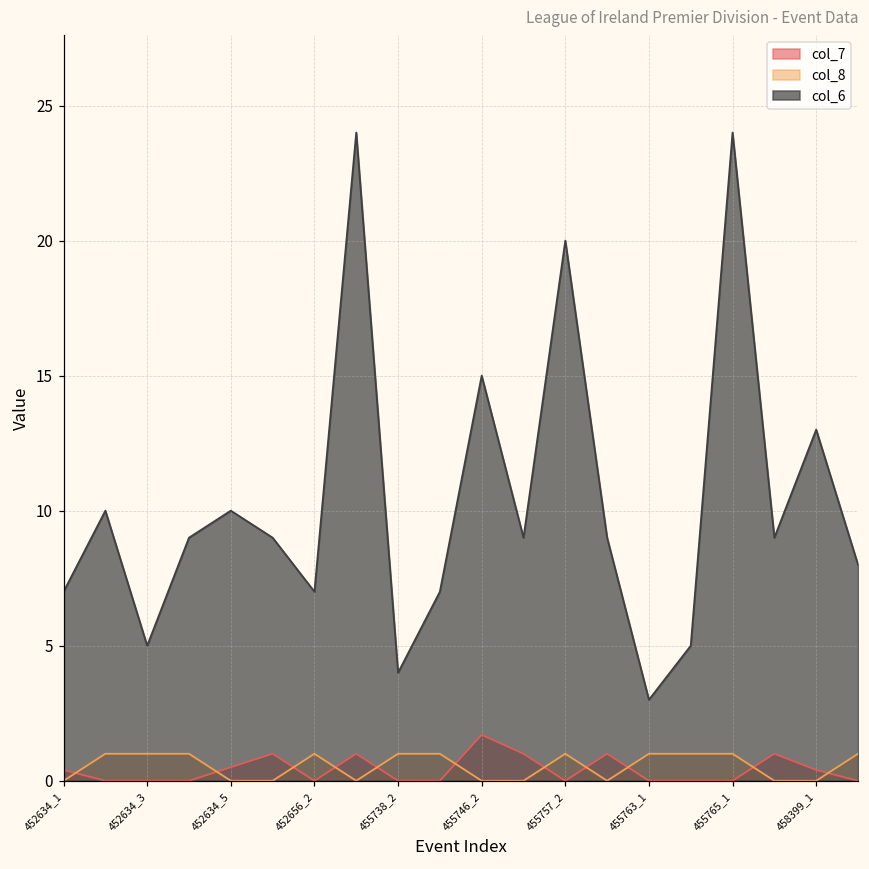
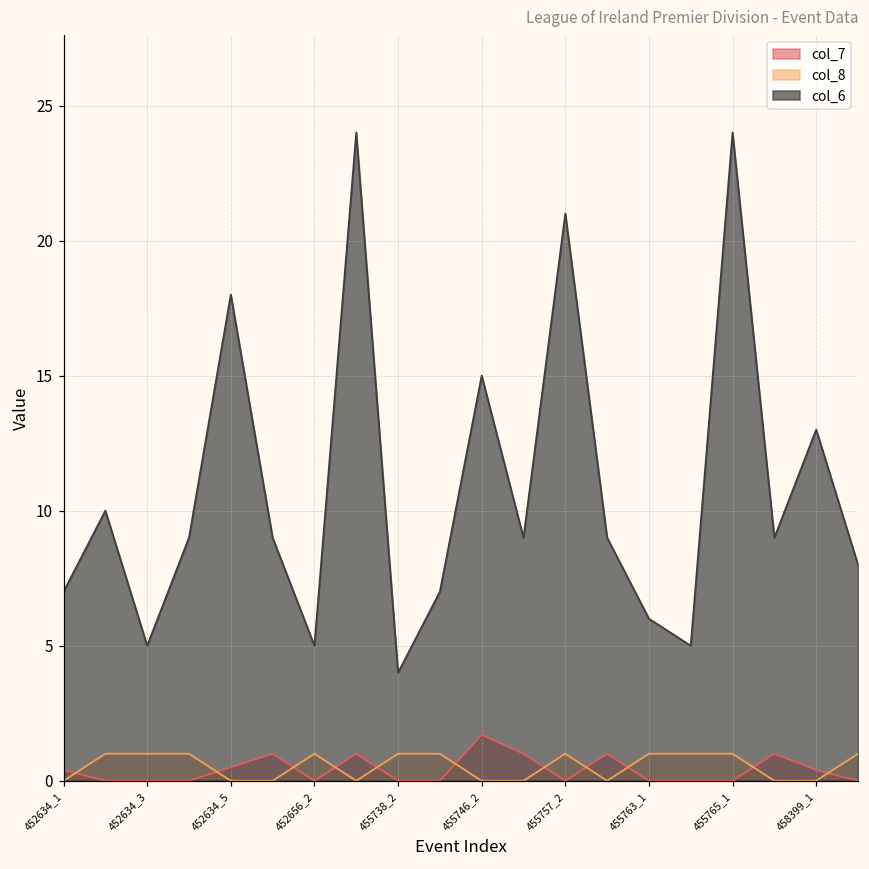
col_6, 452634_5: 10 -> 18
col_6, 452656_2: 7 -> 5
col_6, 455757_2: 20 -> 21
col_6, 455763_1: 3 -> 6
